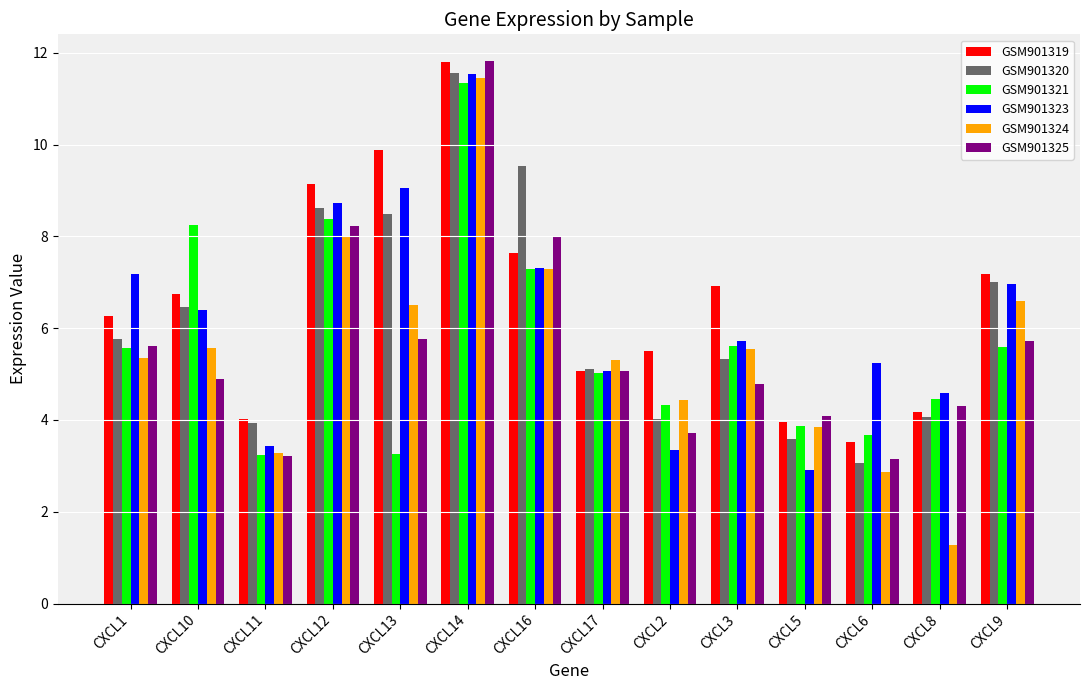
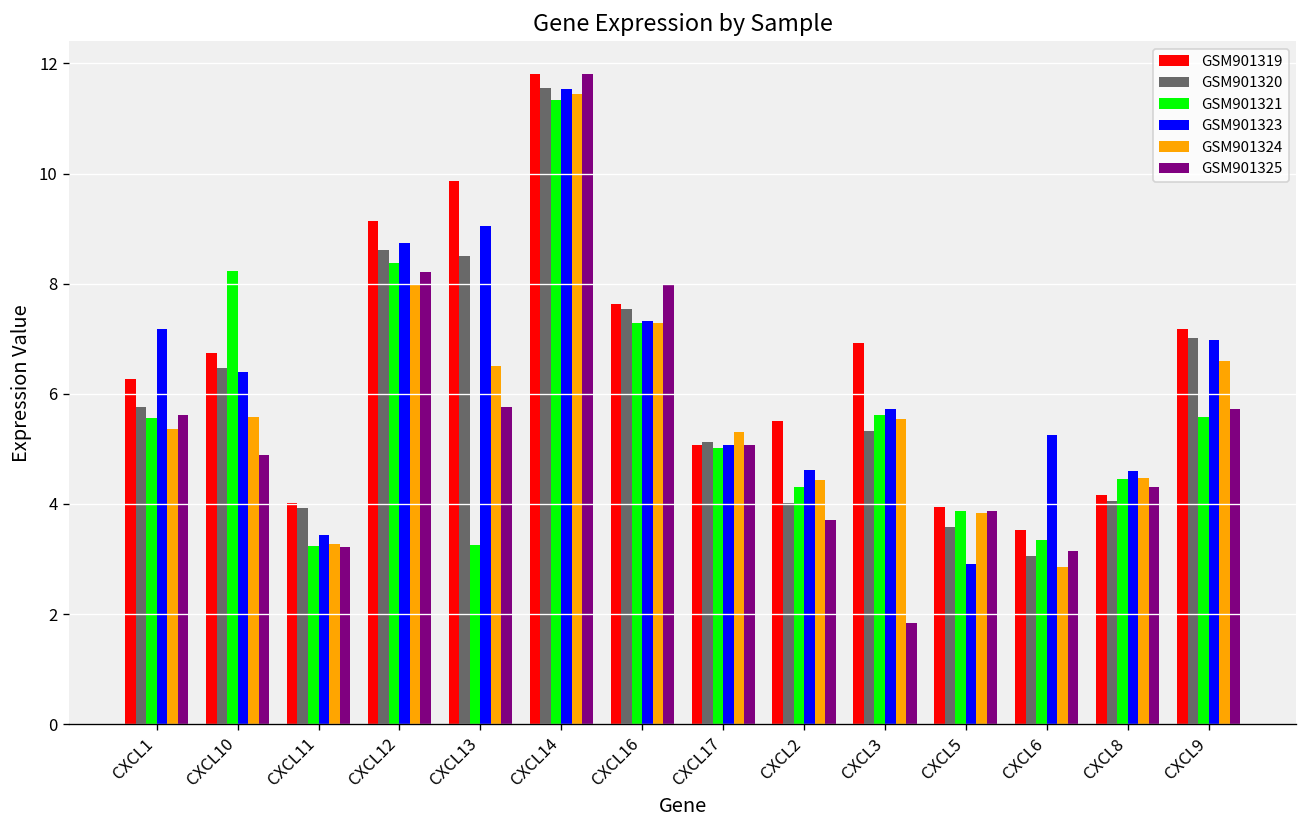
GSM901320, CXCL16: 9.5 -> 7.5
GSM901323, CXCL2: 3.3 -> 4.6
GSM901325, CXCL3: 4.8 -> 1.8
GSM901325, CXCL5: 4.1 -> 3.9
GSM901321, CXCL6: 3.7 -> 3.3
GSM901324, CXCL8: 1.3 -> 4.5
